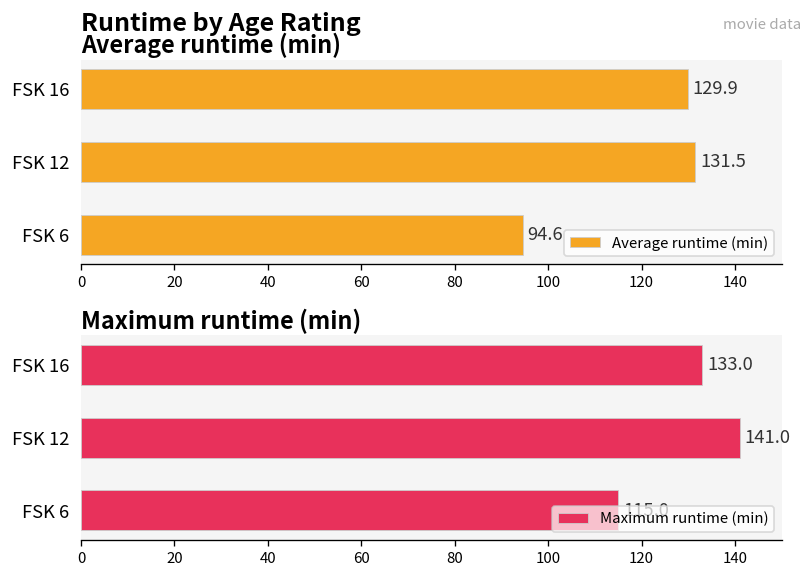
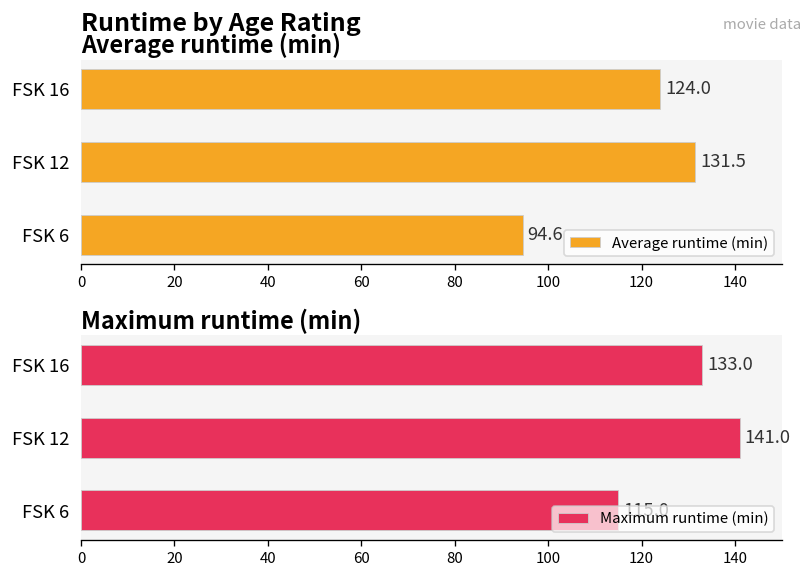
Average runtime (min), FSK 16: 129.9 -> 124.0
